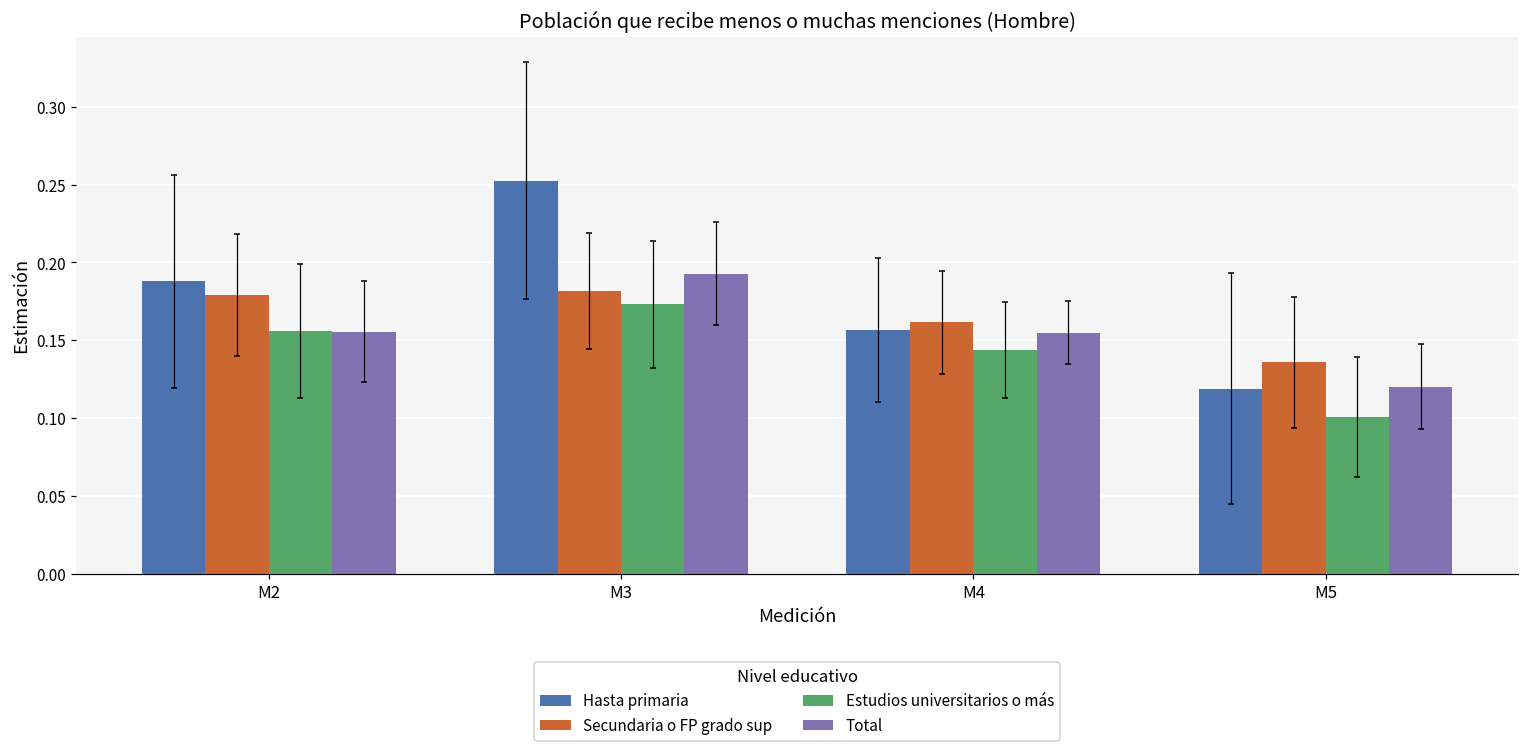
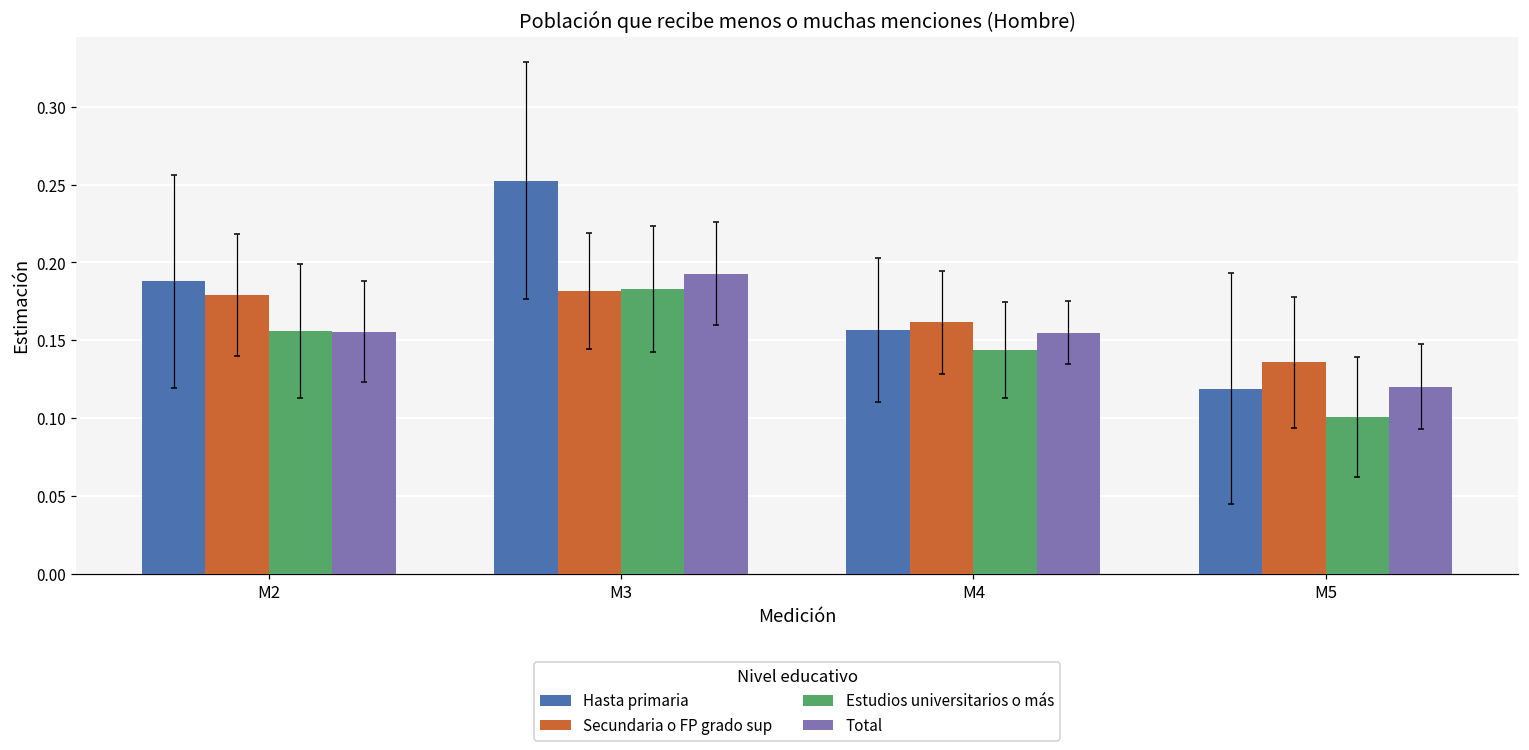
Estudios universitarios o más, M3: 0.173 -> 0.183
